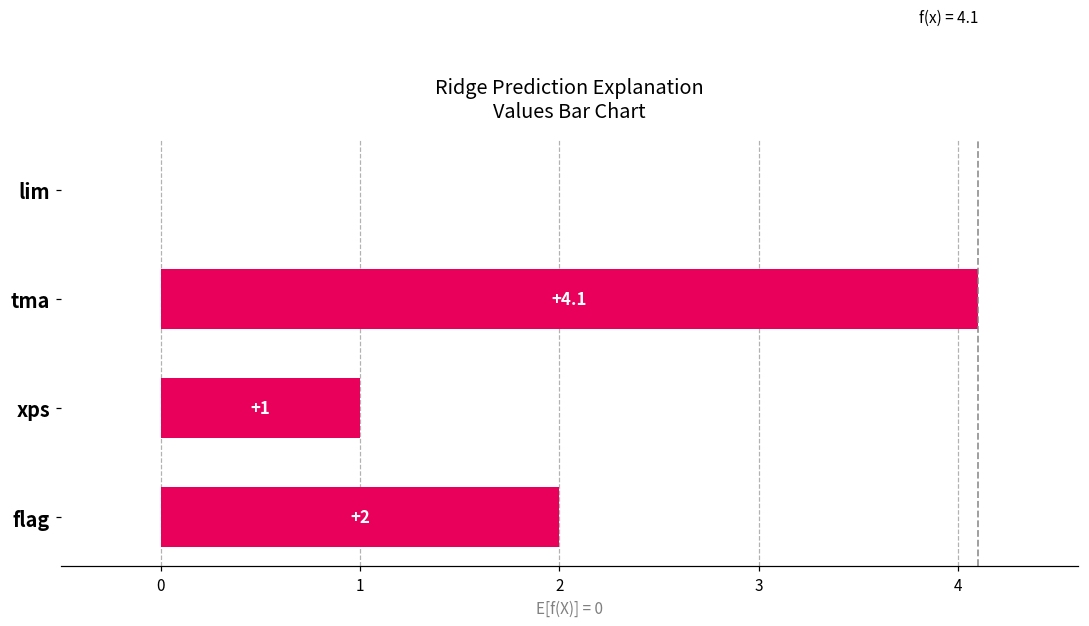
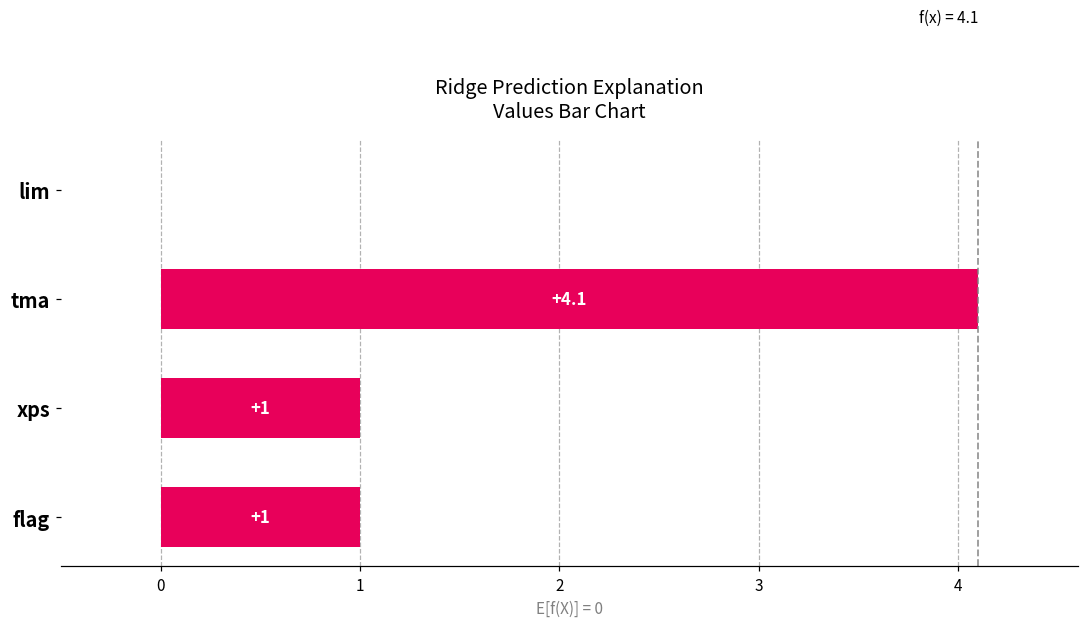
flag: +2 -> +1
